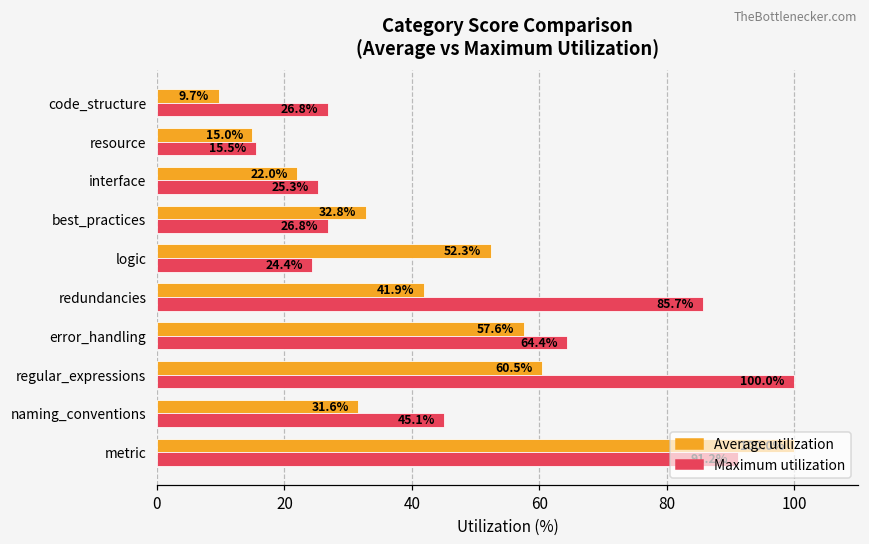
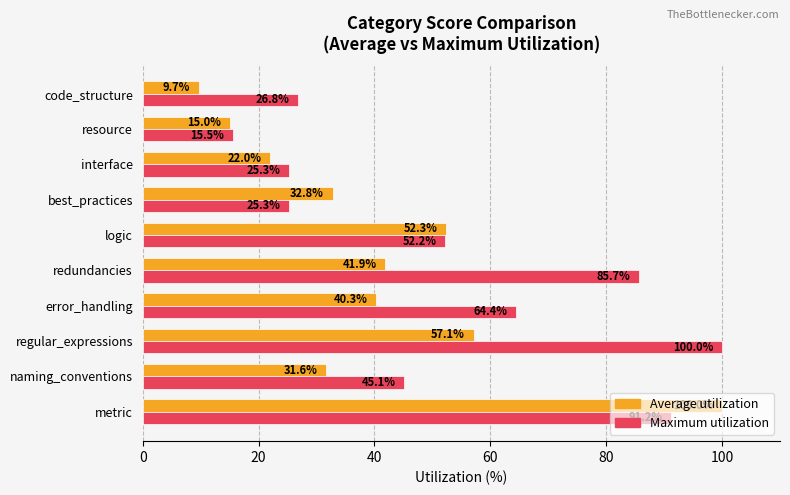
Maximum utilization, best_practices: 26.8% -> 25.3%
Maximum utilization, logic: 24.4% -> 52.2%
Average utilization, error_handling: 57.6% -> 40.3%
Average utilization, regular_expressions: 60.5% -> 57.1%
